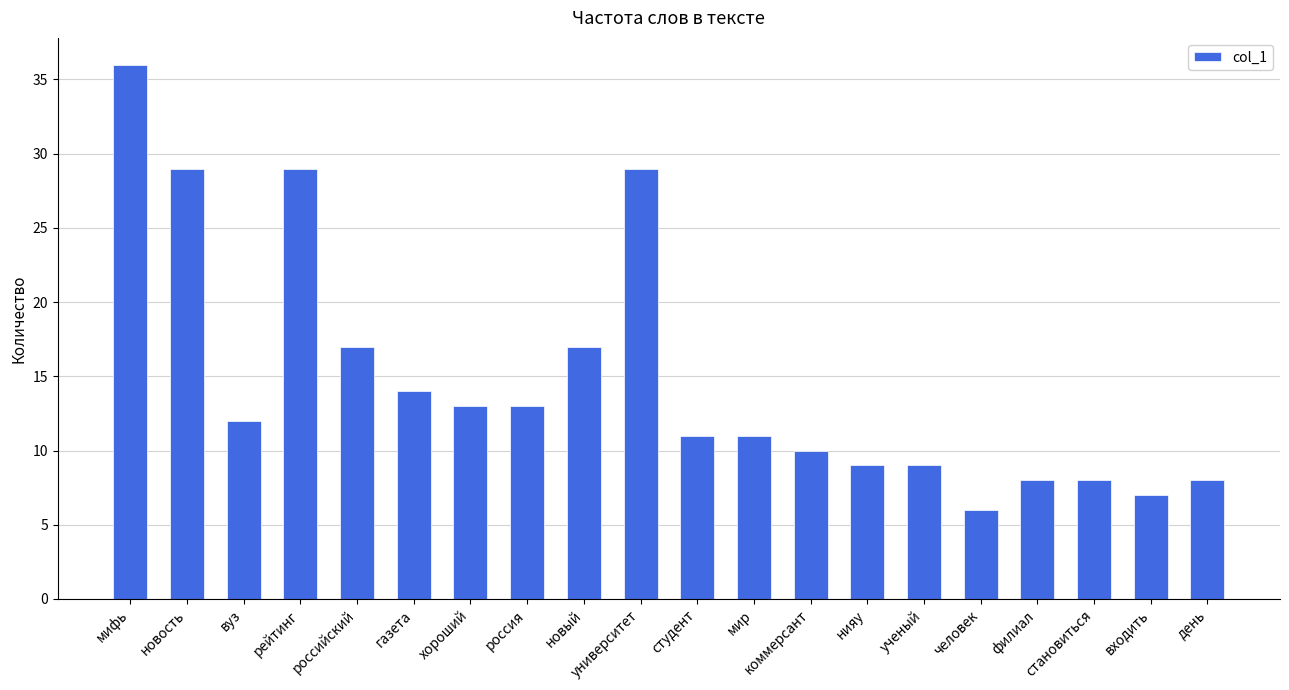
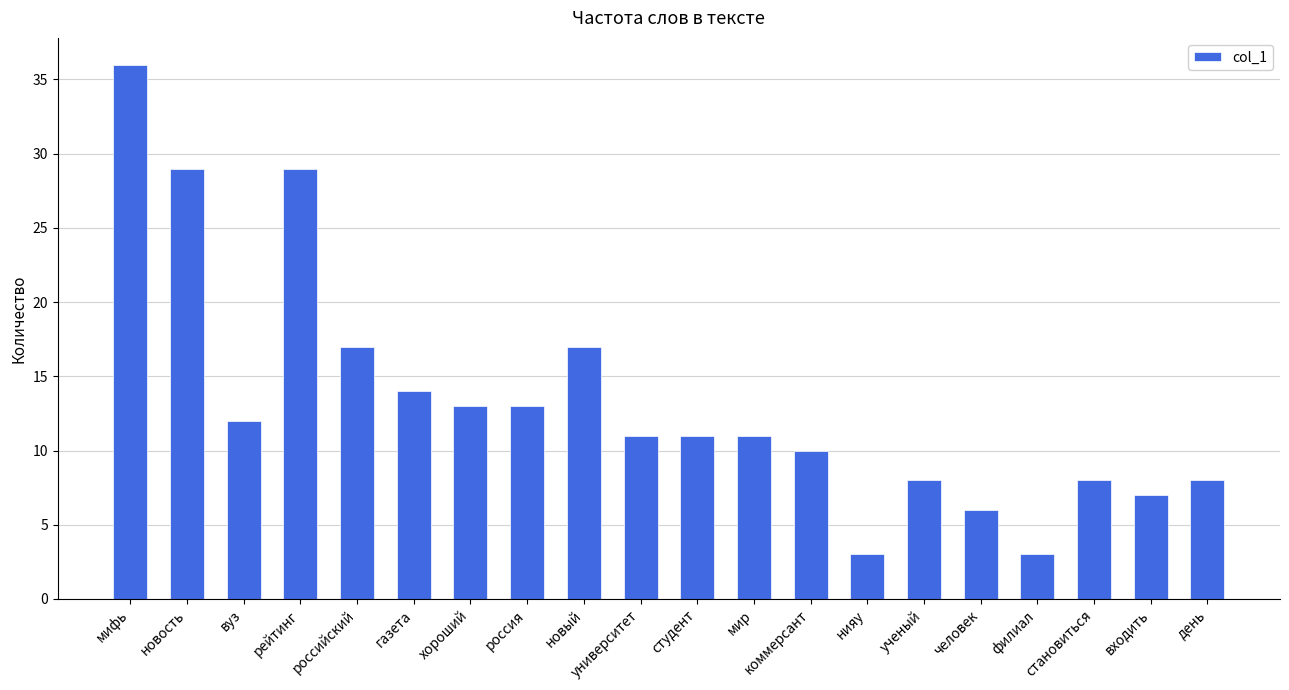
университет: 29 -> 11
нияу: 9 -> 3
ученый: 9 -> 8
филиал: 8 -> 3
